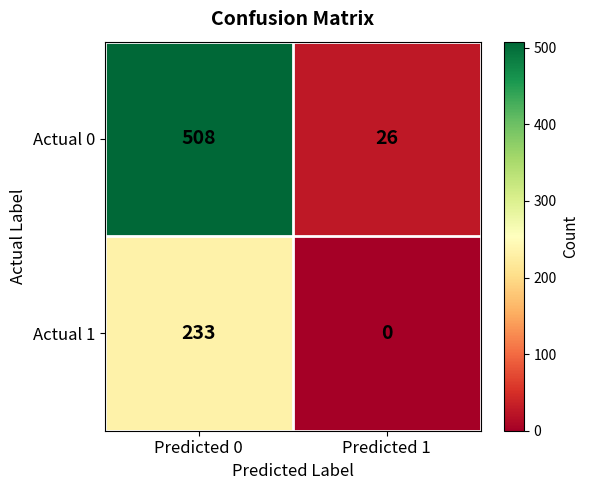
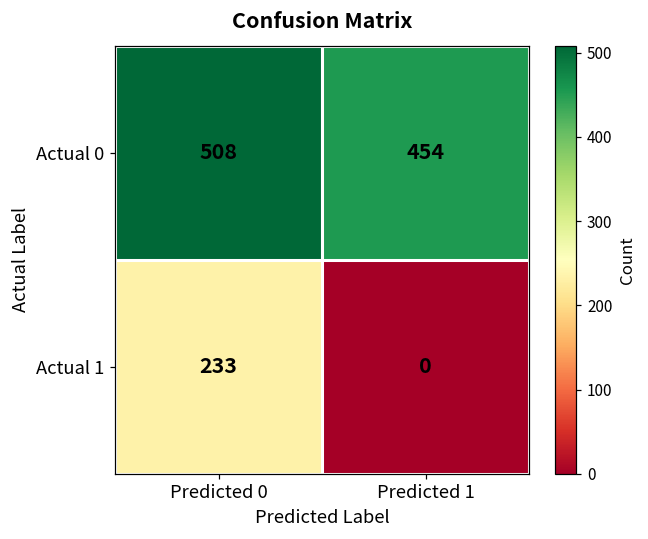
Actual 0, Predicted 1: 26 -> 454
